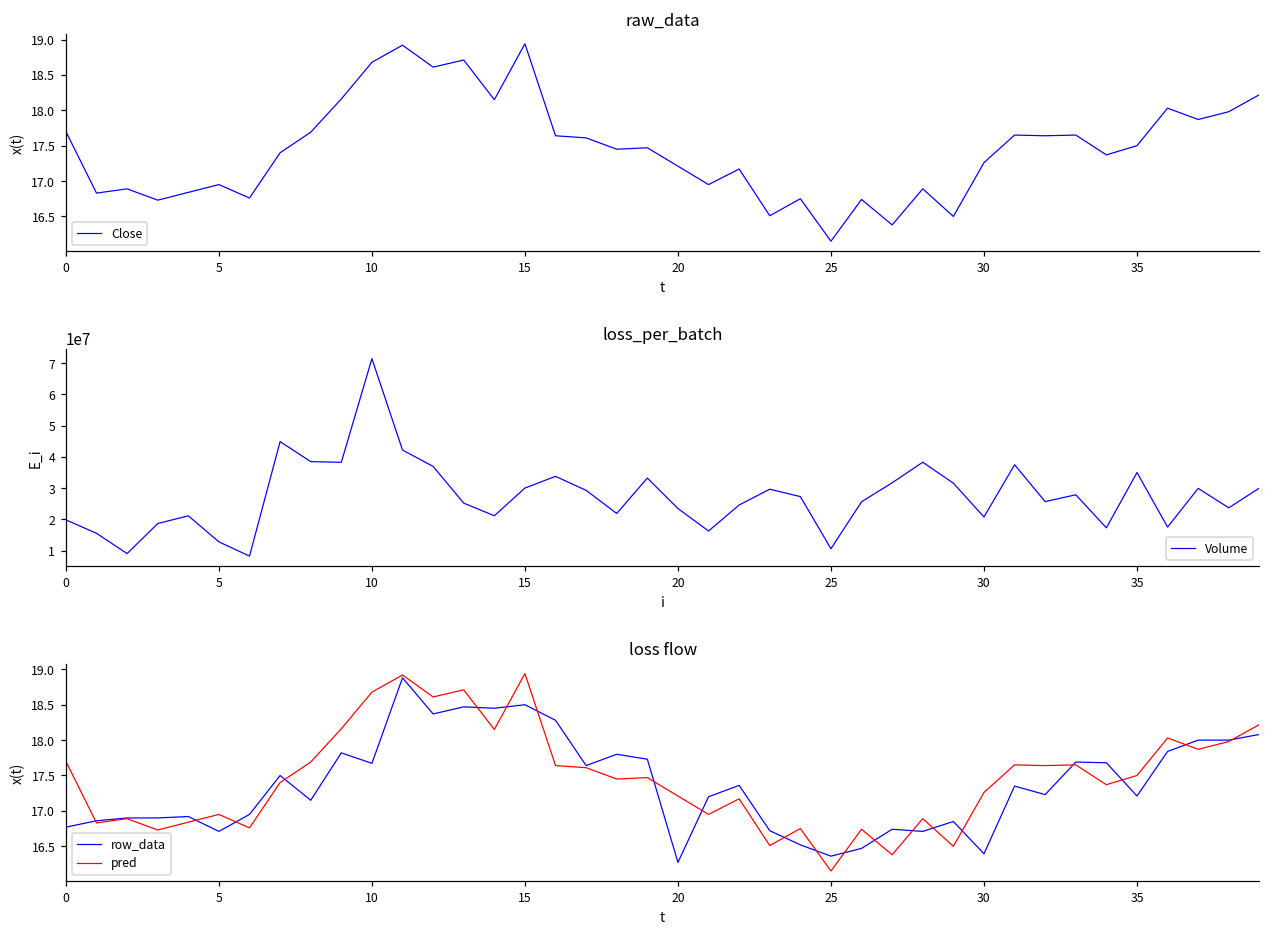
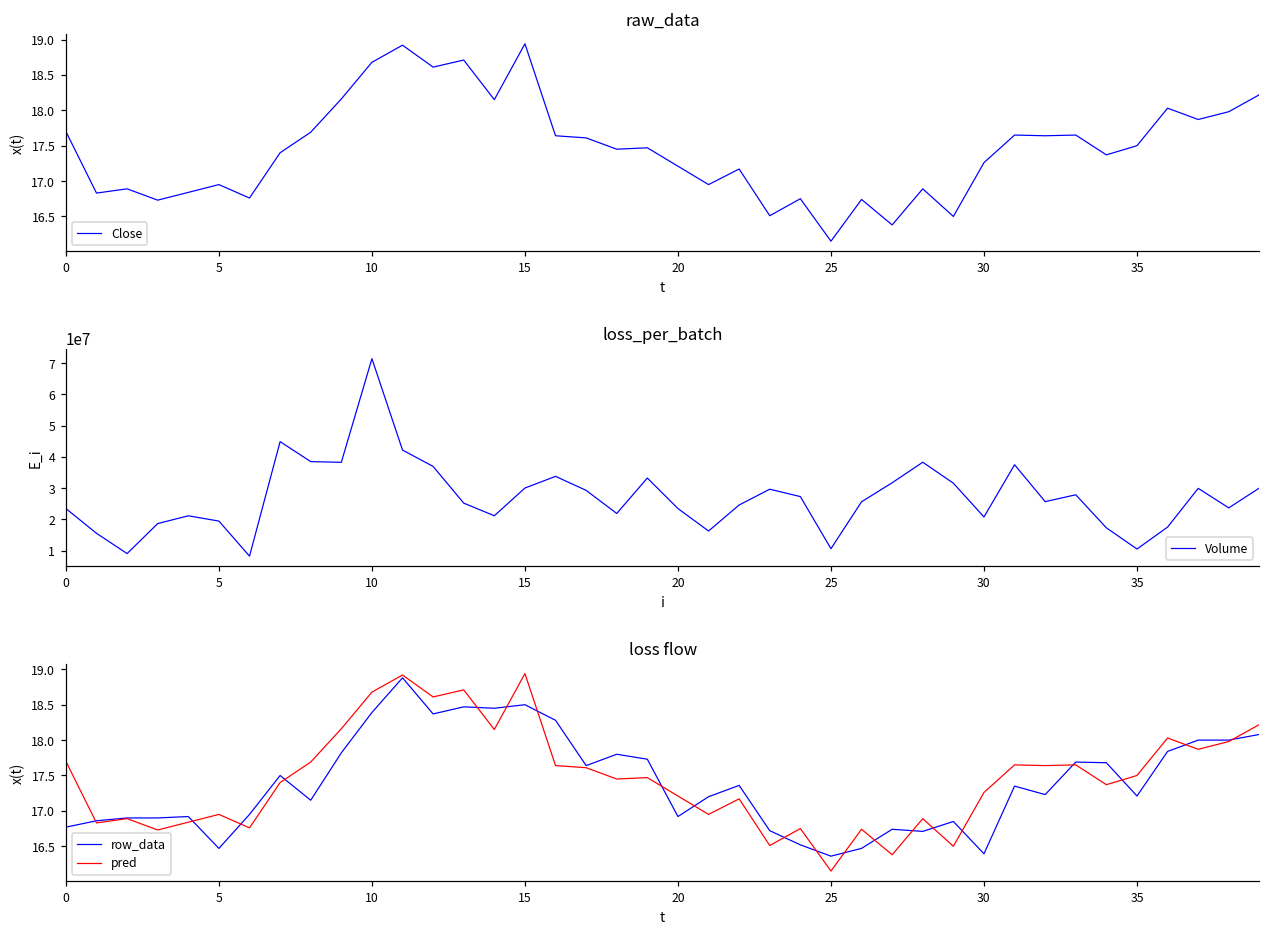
loss_per_batch, 0: 20000000 -> 23000000
loss_per_batch, 5: 13000000 -> 19000000
loss_per_batch, 35: 35000000 -> 11000000
loss flow, row_data, 5: 16.7 -> 16.5
loss flow, row_data, 10: 17.7 -> 18.4
loss flow, row_data, 20: 16.3 -> 16.9
